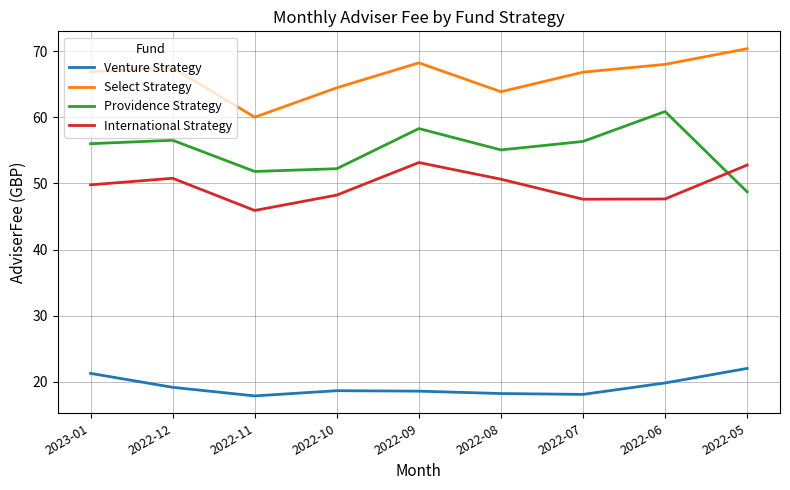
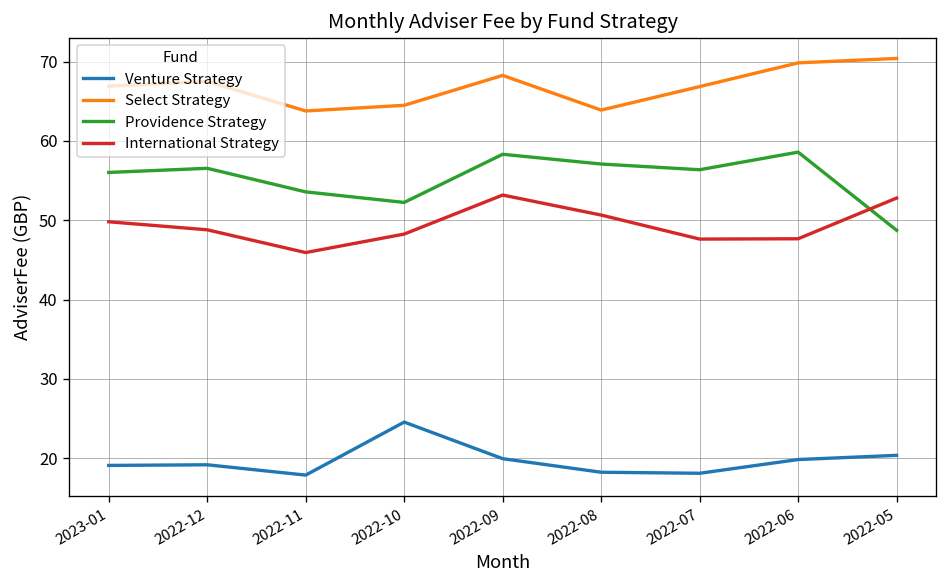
Venture Strategy, 2023-01: 21 -> 19
International Strategy, 2022-12: 51 -> 49
Select Strategy, 2022-11: 60 -> 64
Providence Strategy, 2022-11: 52 -> 54
Venture Strategy, 2022-10: 19 -> 25
Venture Strategy, 2022-09: 19 -> 20
Providence Strategy, 2022-08: 55 -> 57
Select Strategy, 2022-06: 68 -> 70
Providence Strategy, 2022-06: 61 -> 59
Venture Strategy, 2022-05: 22 -> 20
